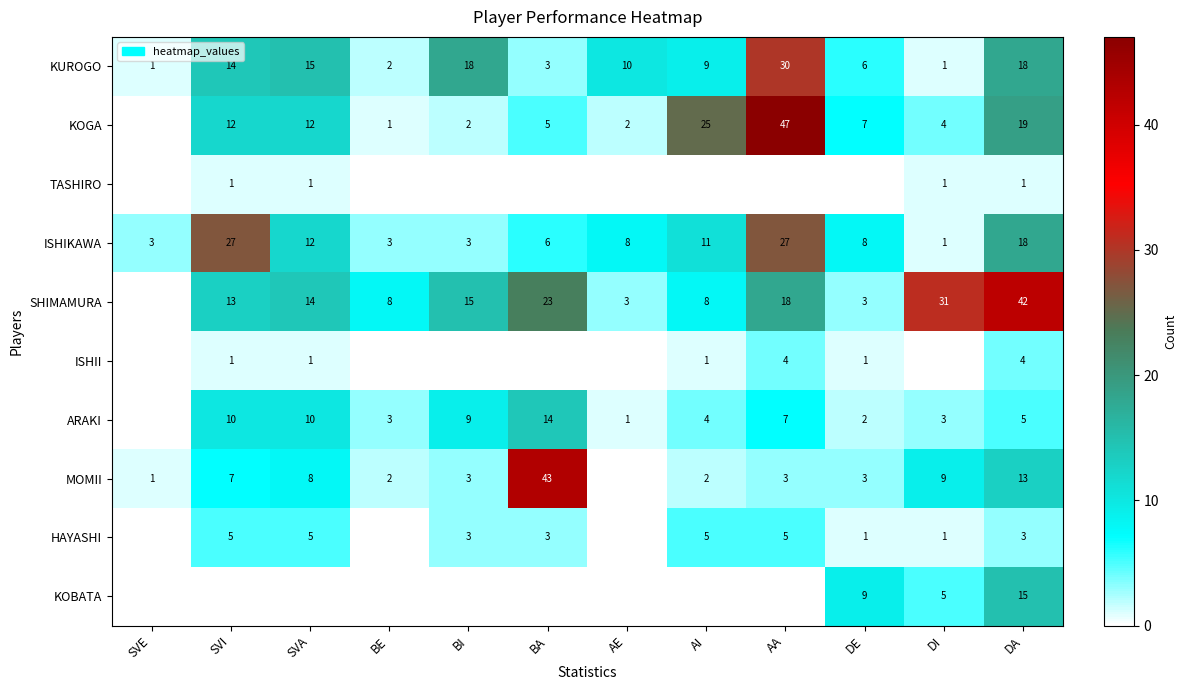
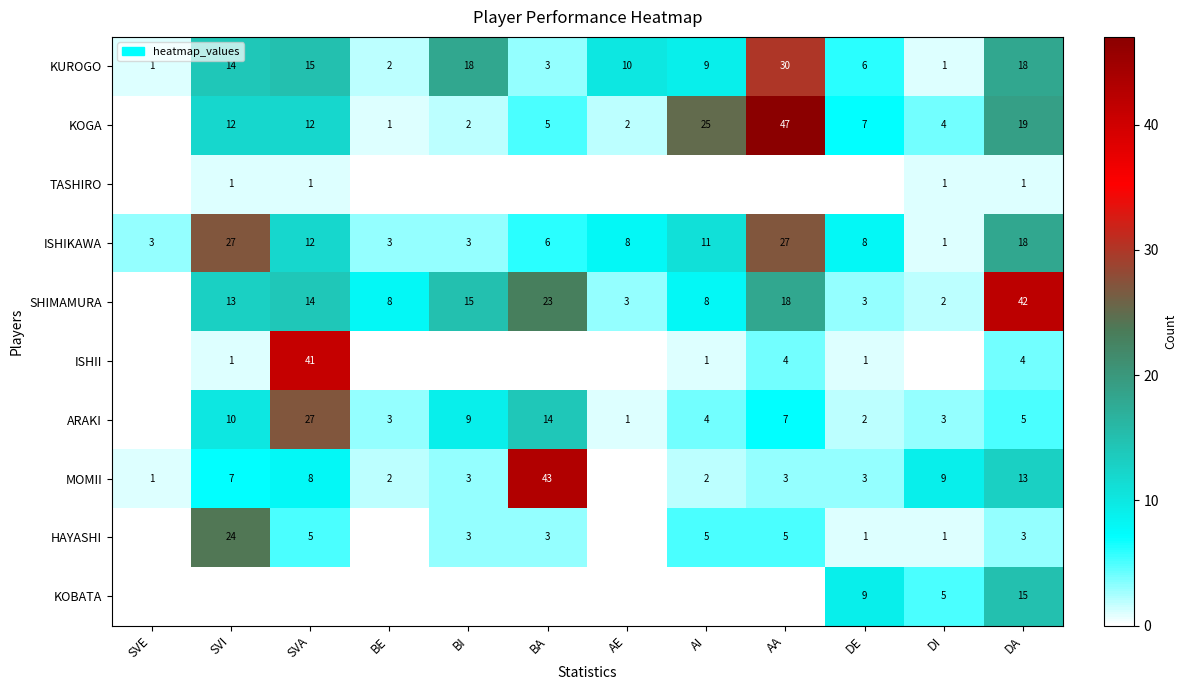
SHIMAMURA, DI: 31 -> 2
ISHII, SVA: 1 -> 41
ARAKI, SVA: 10 -> 27
HAYASHI, SVI: 5 -> 24
